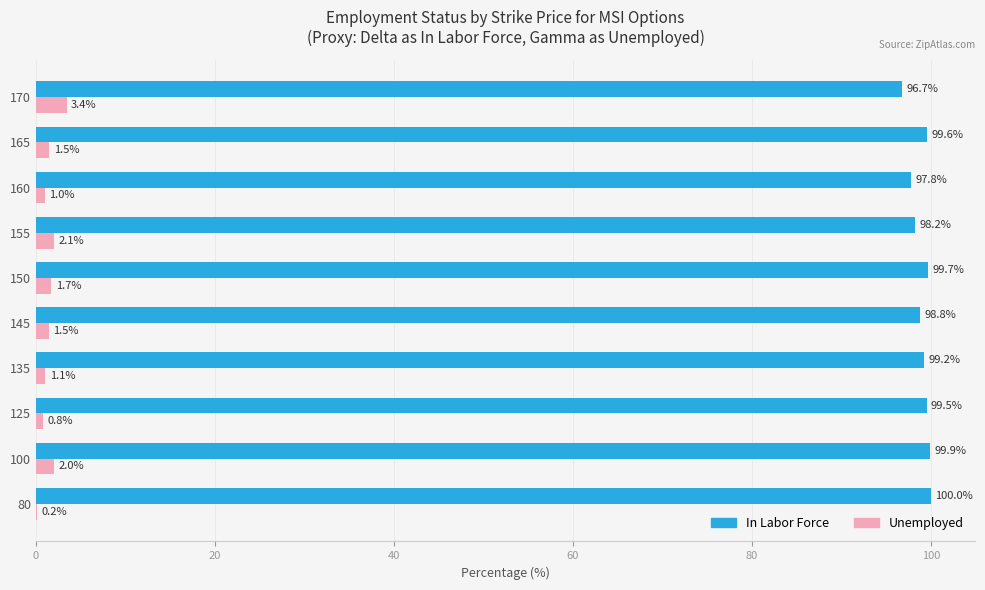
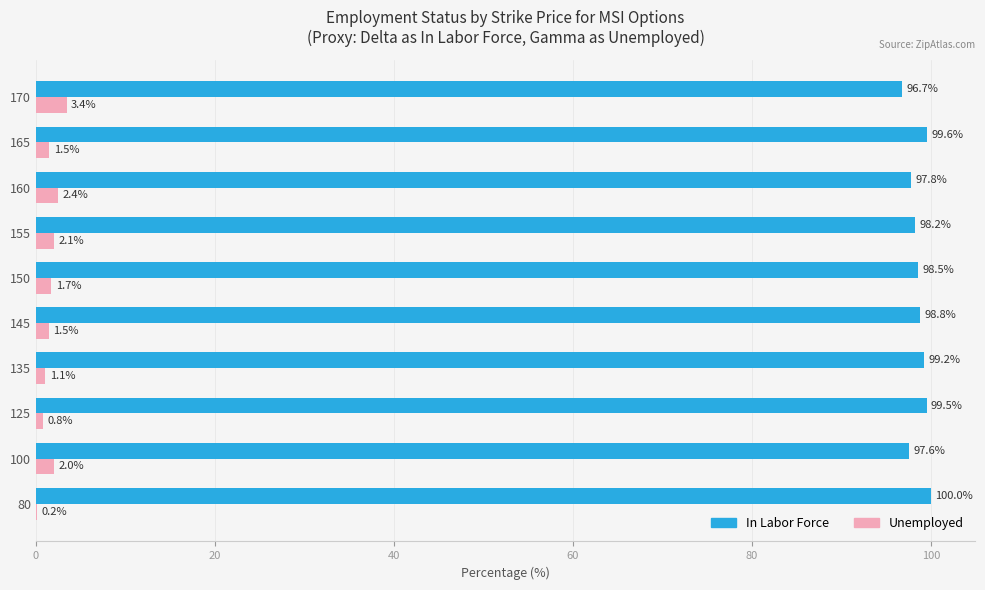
Unemployed, 160: 1.0% -> 2.4%
In Labor Force, 150: 99.7% -> 98.5%
In Labor Force, 100: 99.9% -> 97.6%
